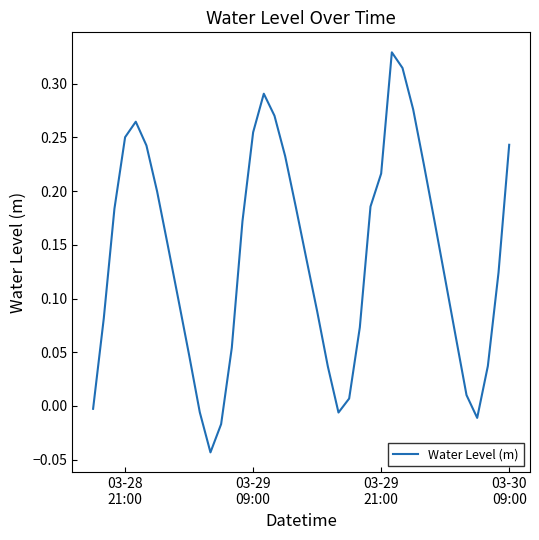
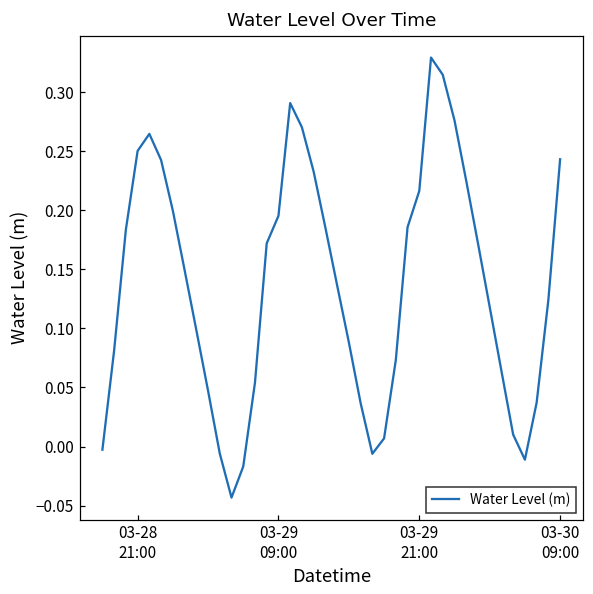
03-29 09:00: 0.255 -> 0.195
